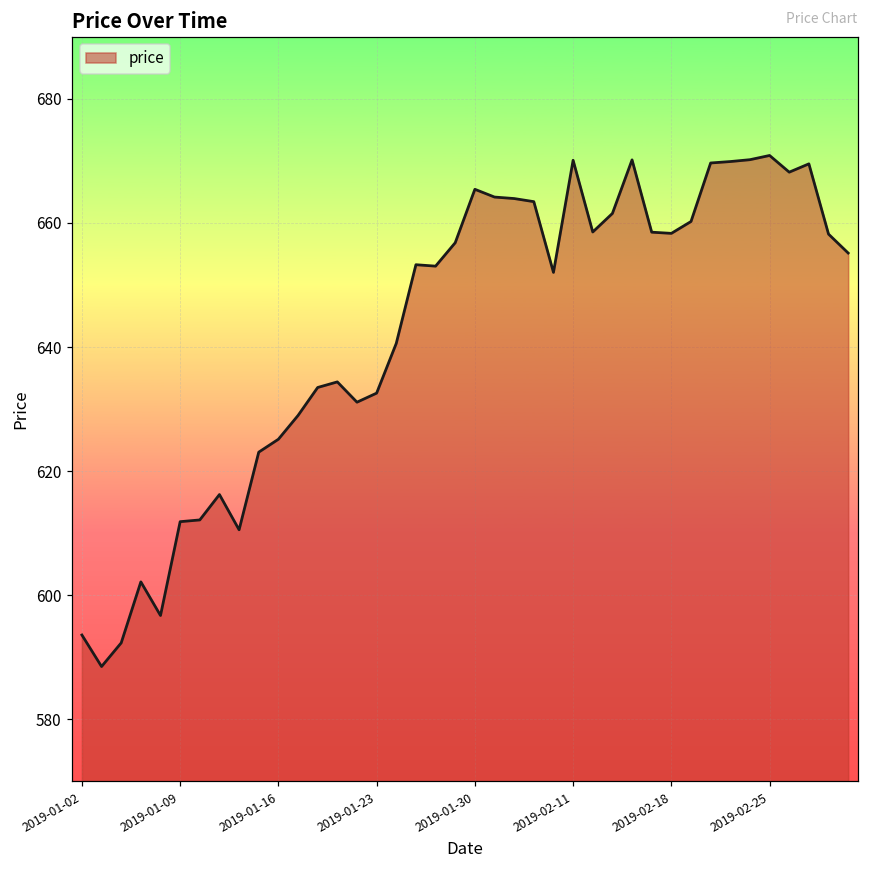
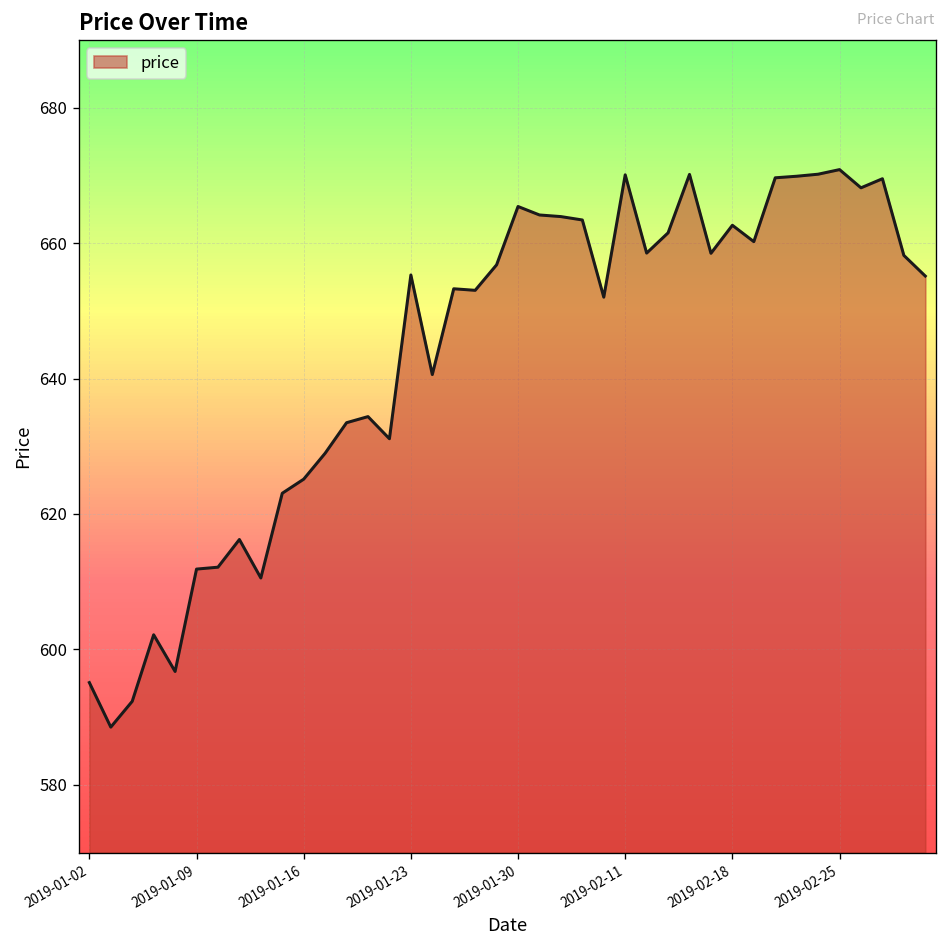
2019-01-02: 594 -> 595
2019-01-23: 633 -> 655
2019-02-18: 658 -> 663
